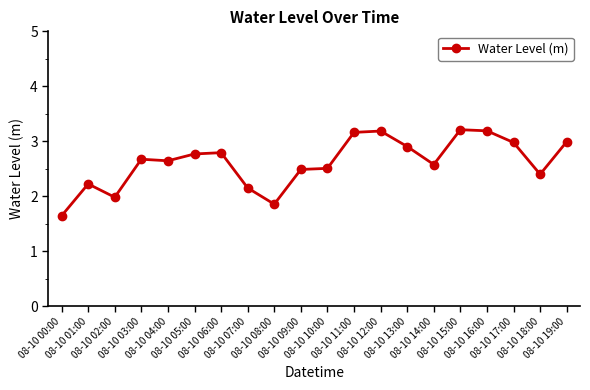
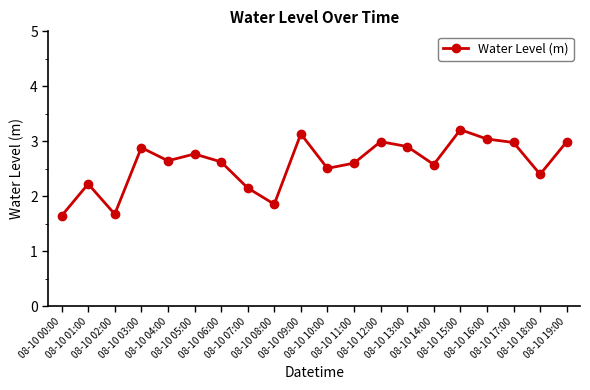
08-10 02:00: 2.0 -> 1.7
08-10 03:00: 2.7 -> 2.9
08-10 06:00: 2.8 -> 2.6
08-10 09:00: 2.5 -> 3.1
08-10 11:00: 3.2 -> 2.6
08-10 12:00: 3.2 -> 3.0
08-10 16:00: 3.2 -> 3.0
